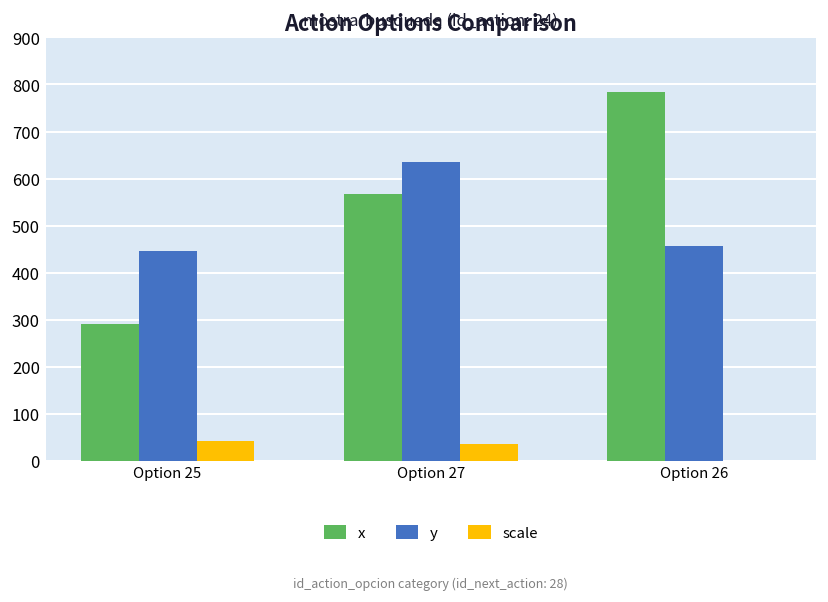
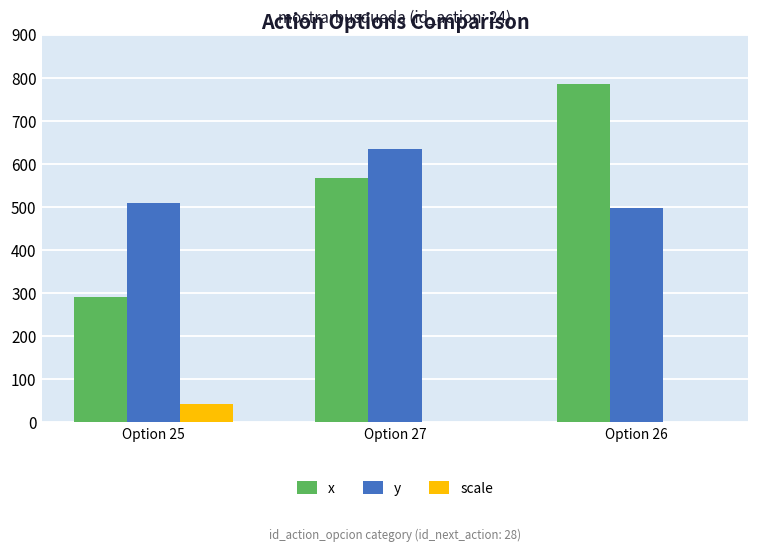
y, Option 25: 450 -> 510
scale, Option 27: 40 -> 0
y, Option 26: 460 -> 500
